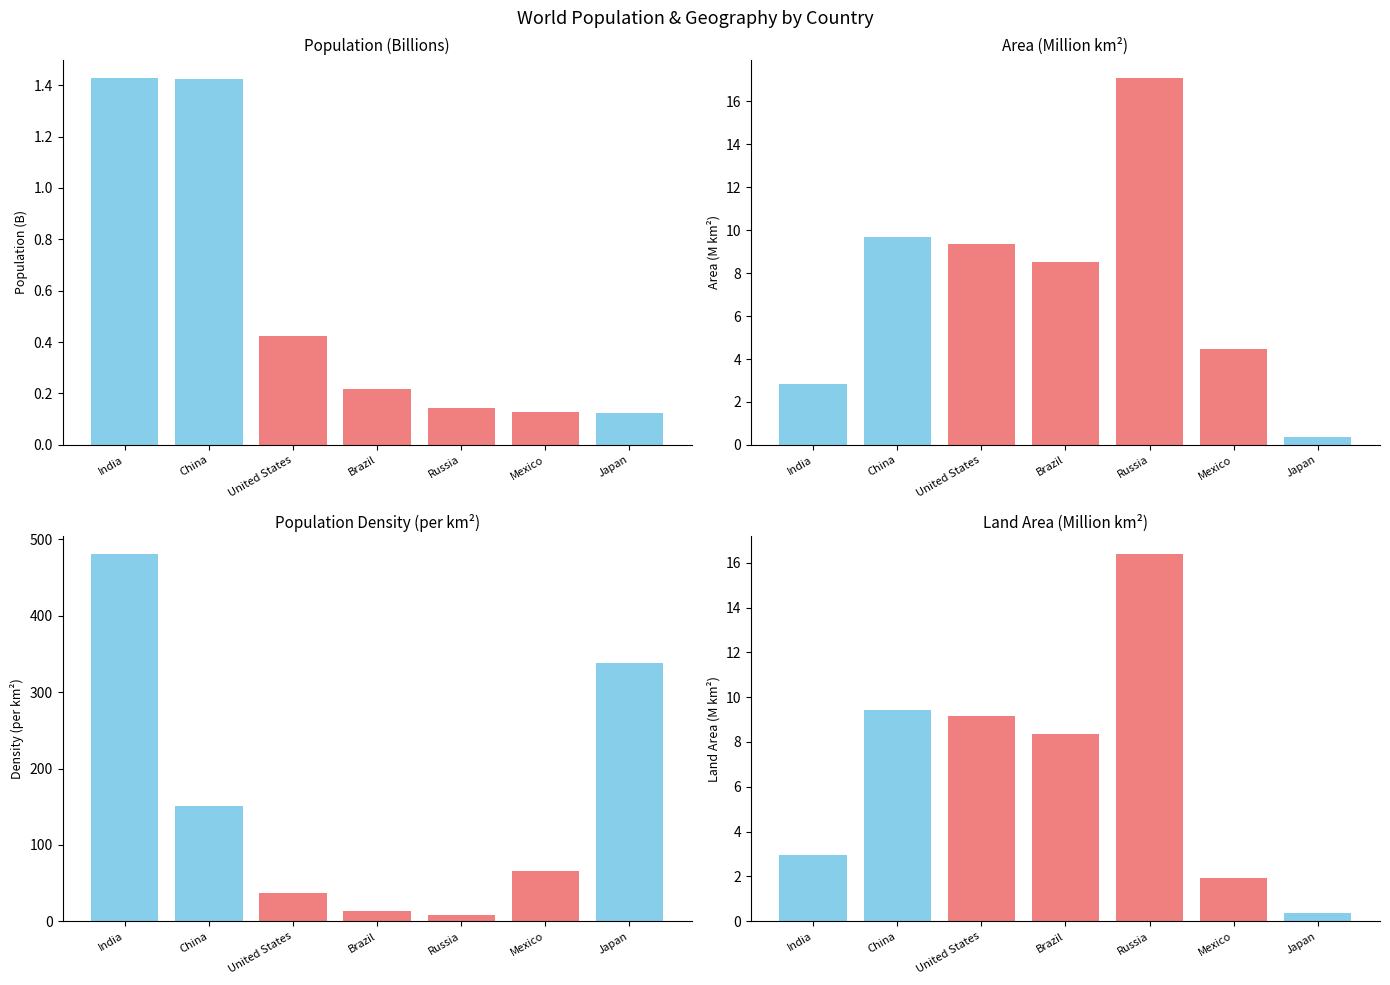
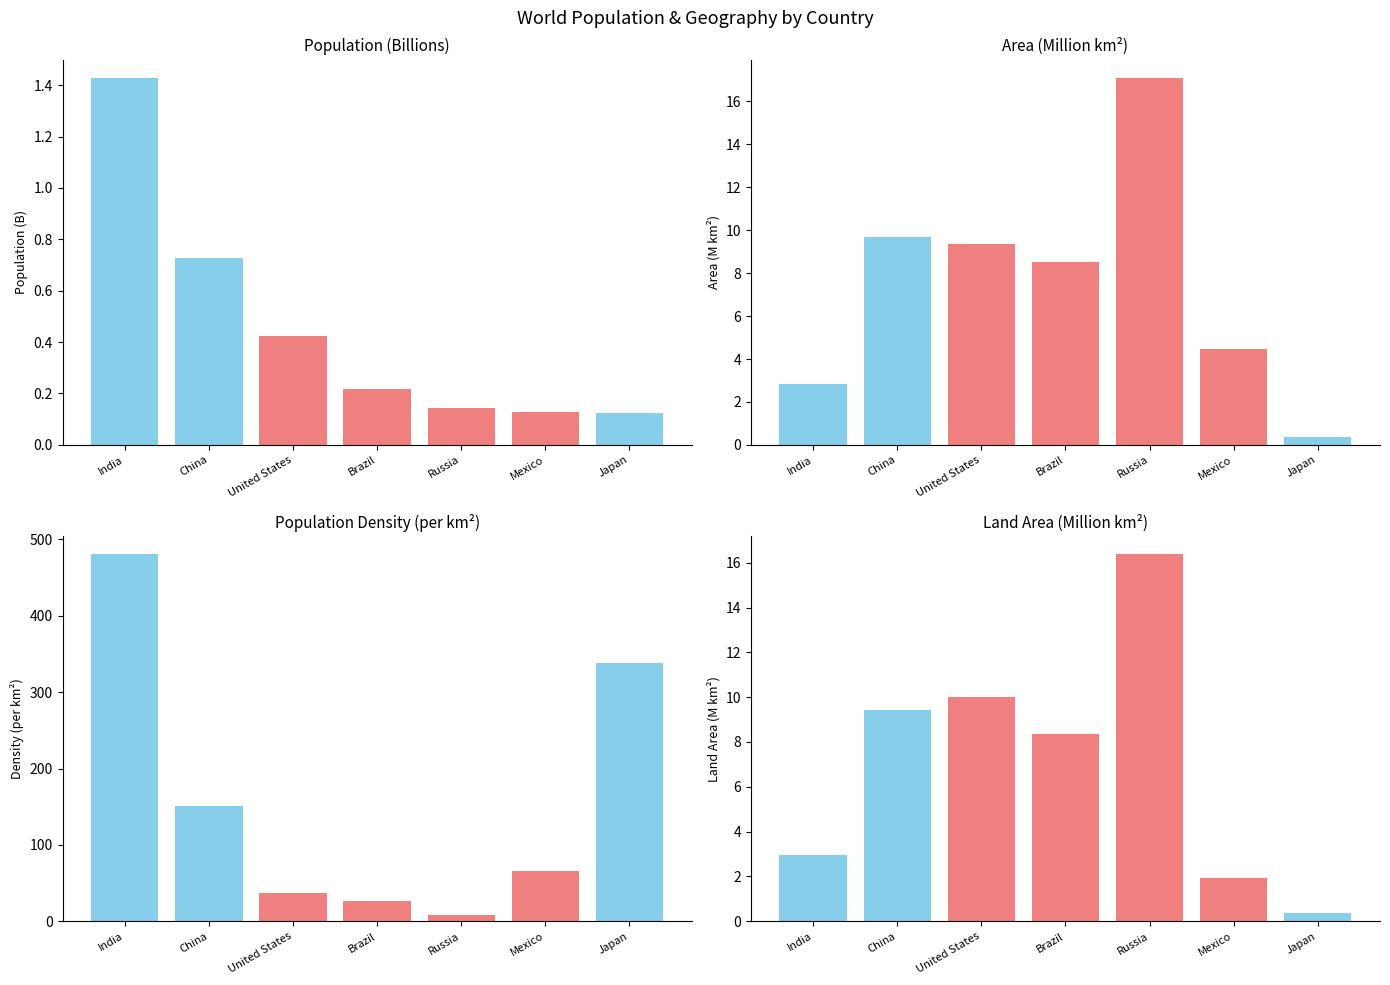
Population (Billions), China: 1.43 -> 0.73
Population Density (per km²), Brazil: 10 -> 30
Land Area (Million km²), United States: 9.1 -> 10.0
